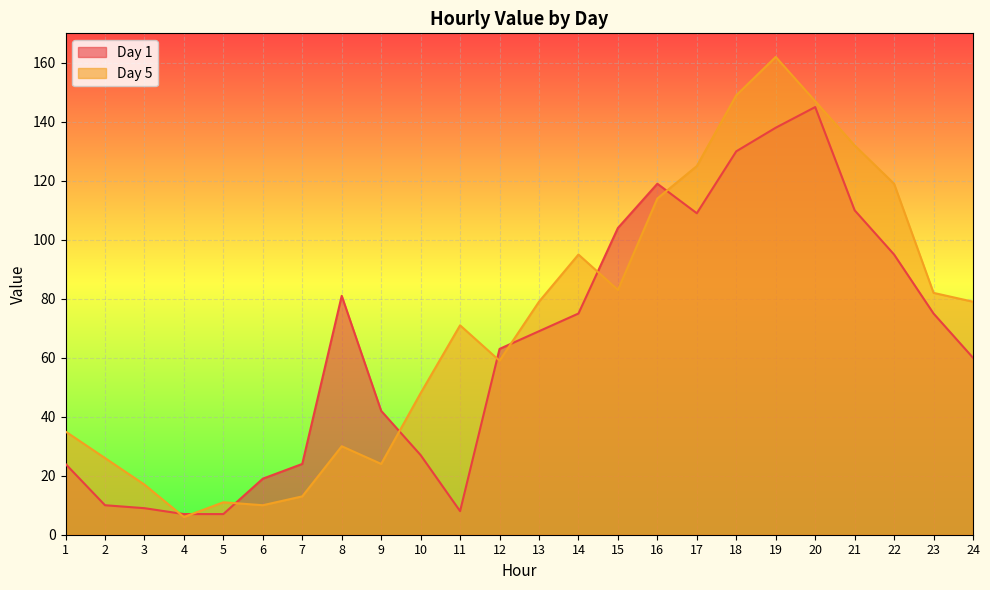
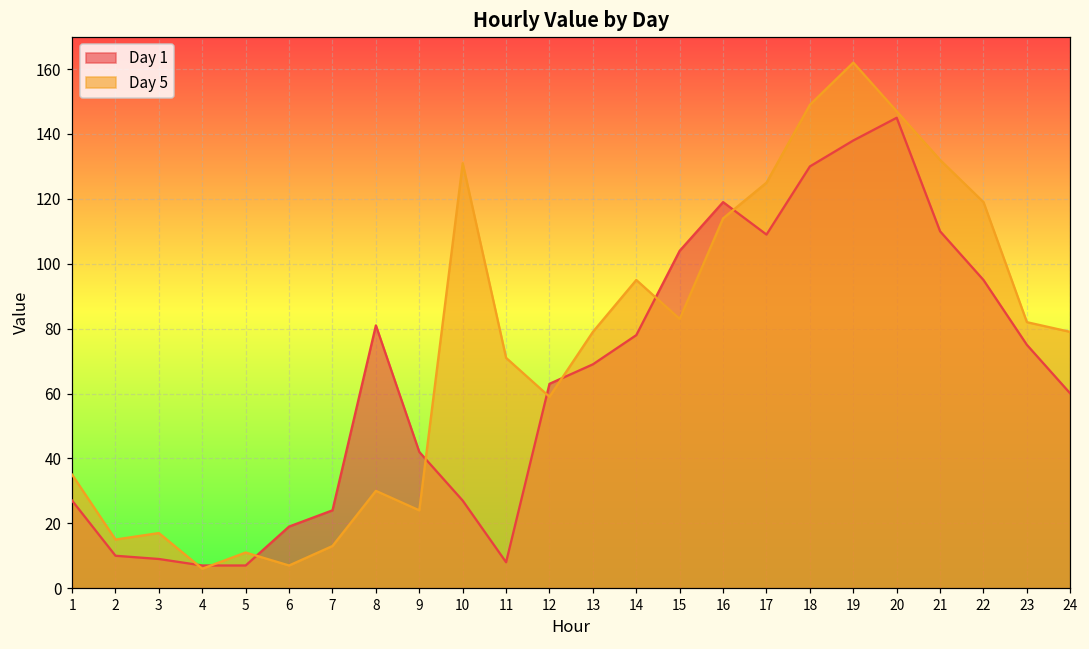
Day 1, 1: 24 -> 27
Day 5, 2: 26 -> 15
Day 5, 6: 10 -> 7
Day 5, 10: 48 -> 131
Day 1, 14: 75 -> 78
